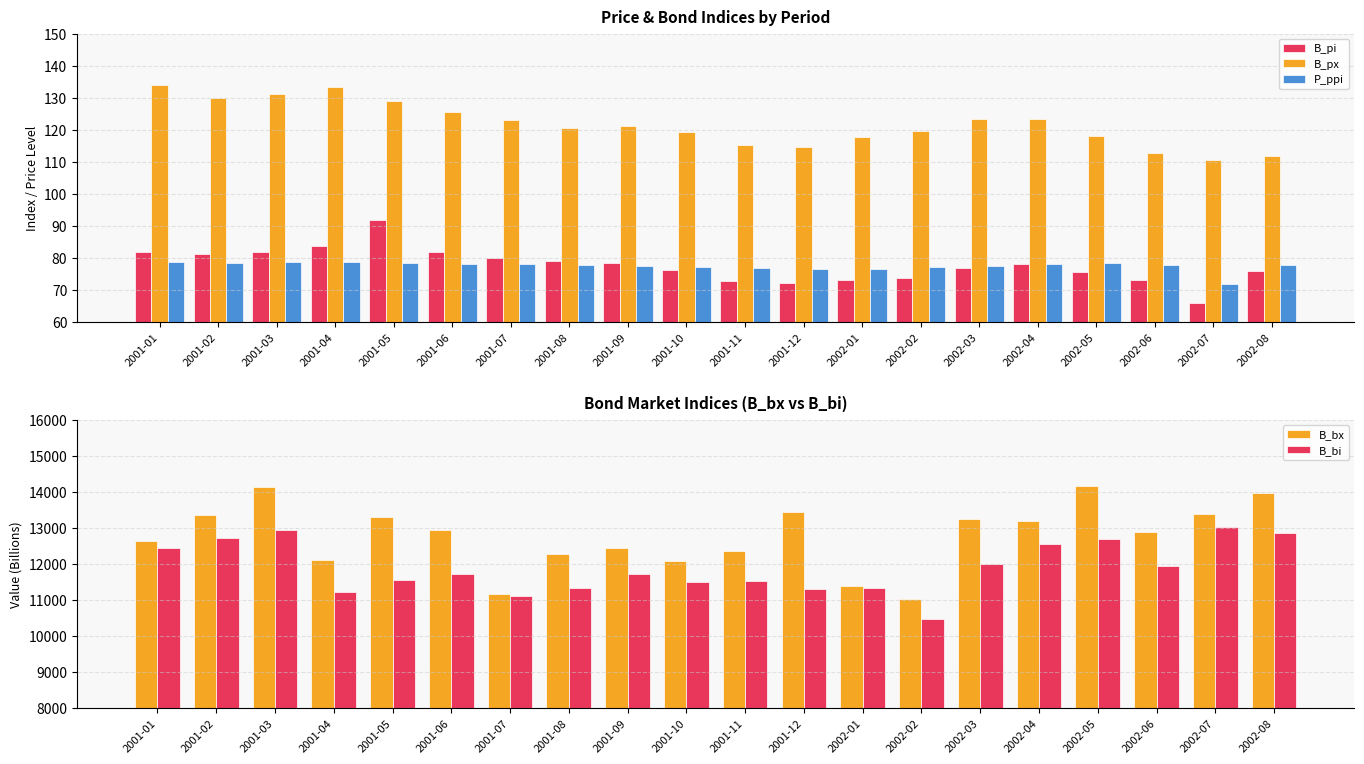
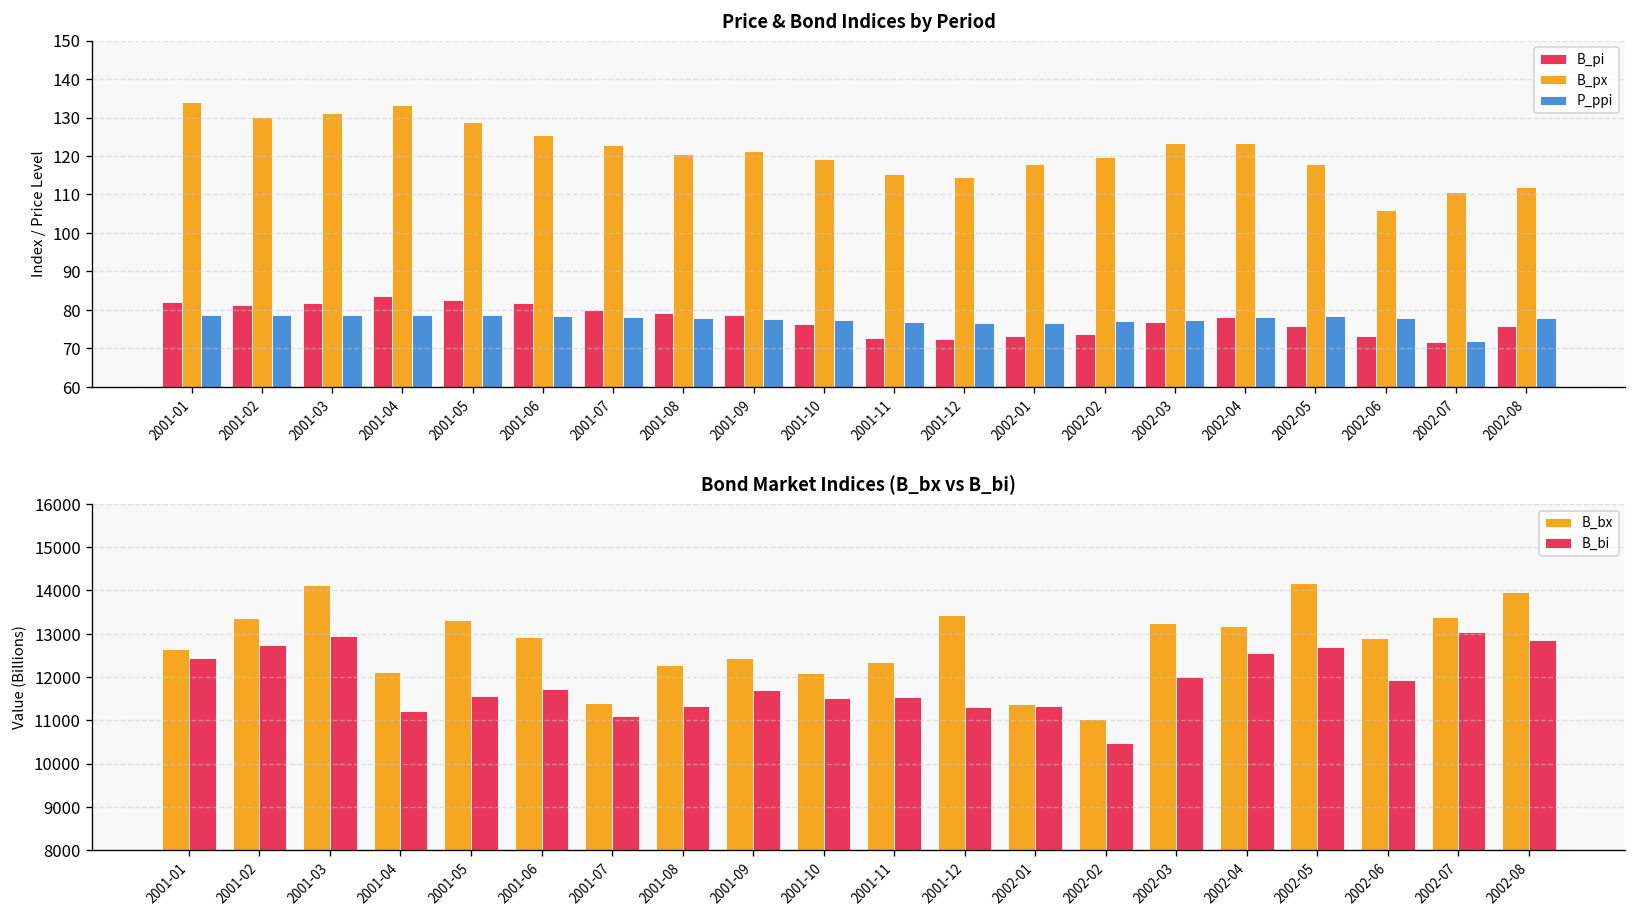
Price & Bond Indices by Period, B_pi, 2001-05: 92 -> 83
Price & Bond Indices by Period, B_px, 2002-06: 113 -> 106
Price & Bond Indices by Period, B_pi, 2002-07: 66 -> 72
Bond Market Indices (B_bx vs B_bi), B_bx, 2001-07: 11200 -> 11400
